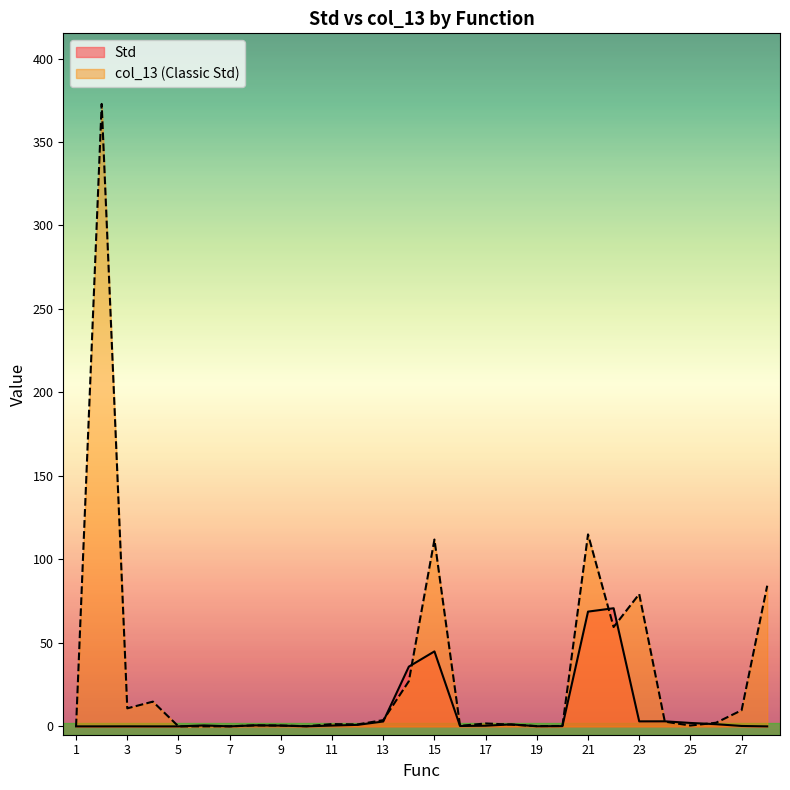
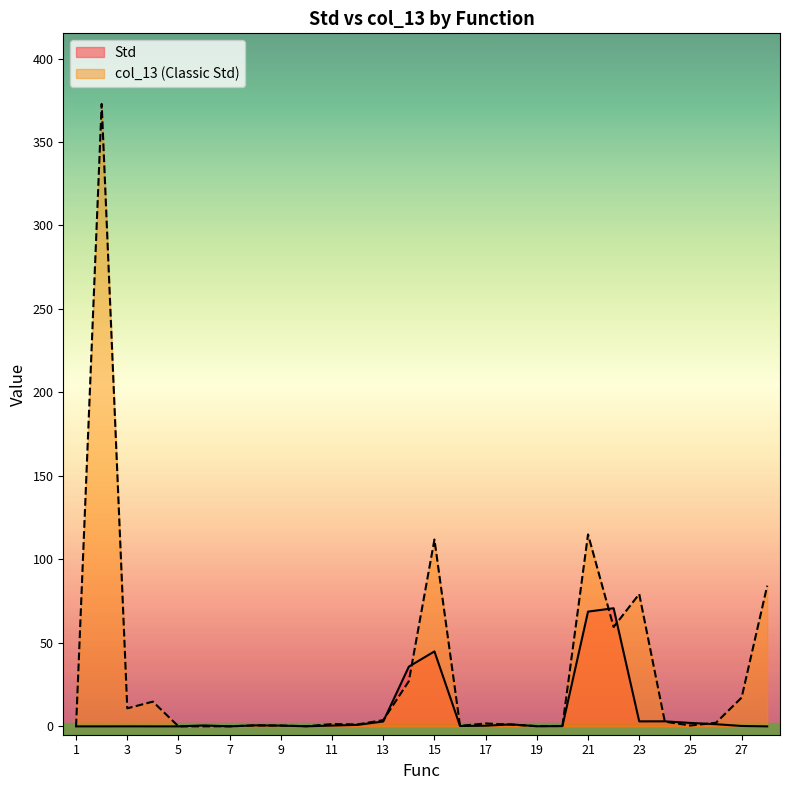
col_13 (Classic Std), 27: 10 -> 17
